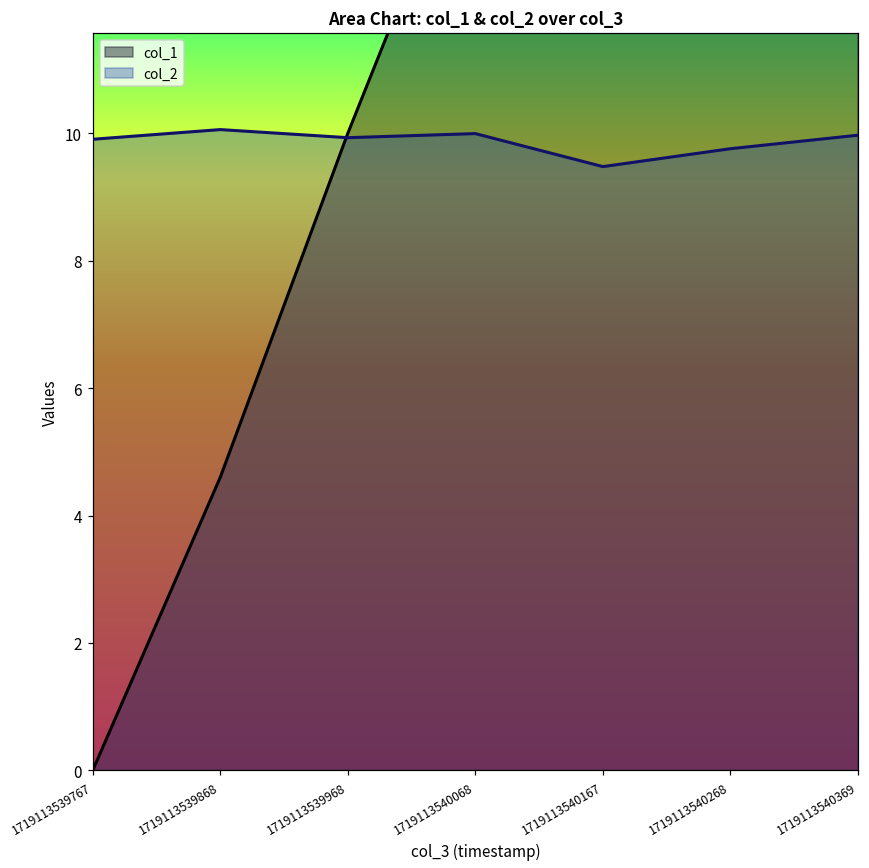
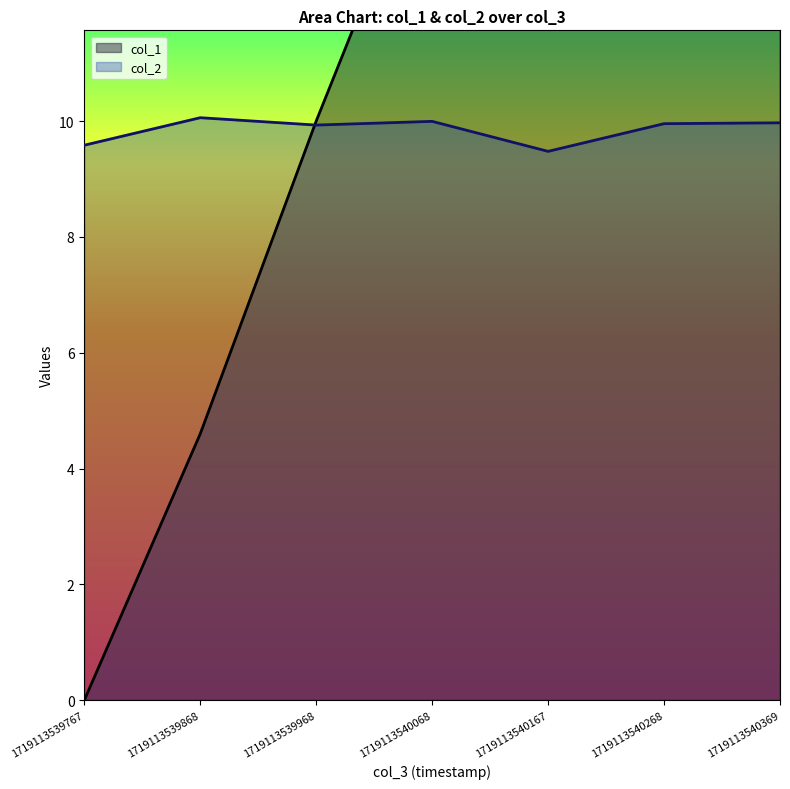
col_2, 1719113539767: 9.9 -> 9.6
col_2, 1719113540268: 9.8 -> 10.0
